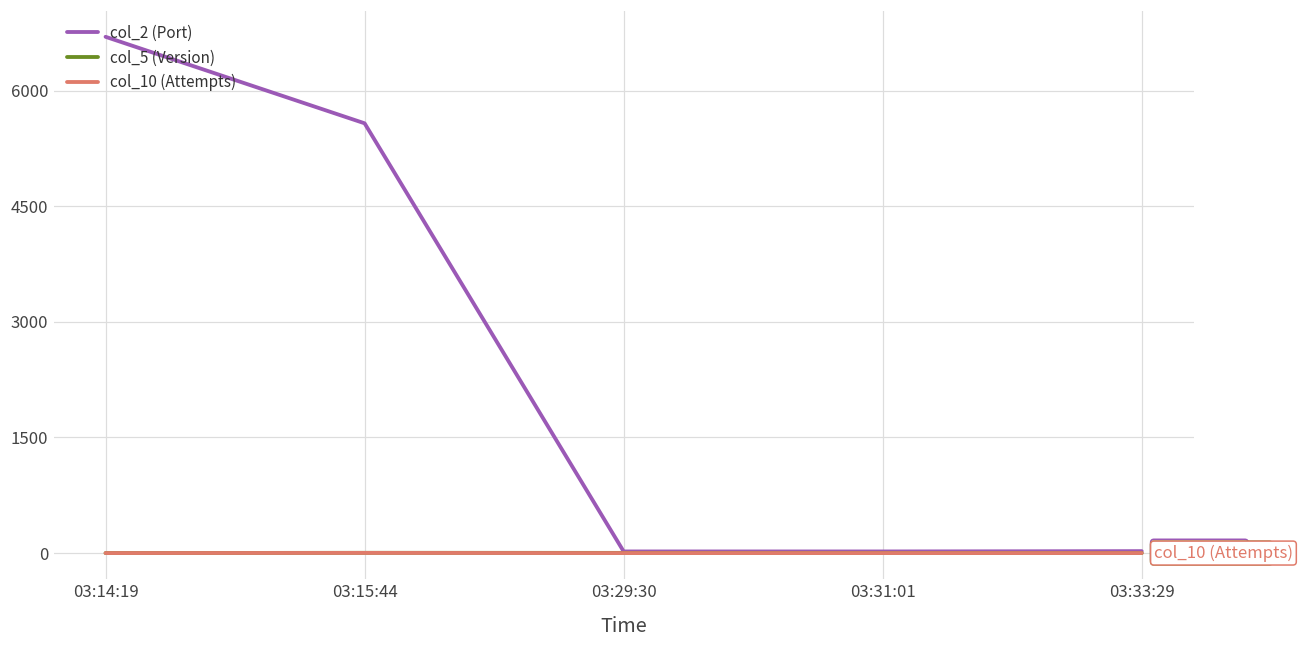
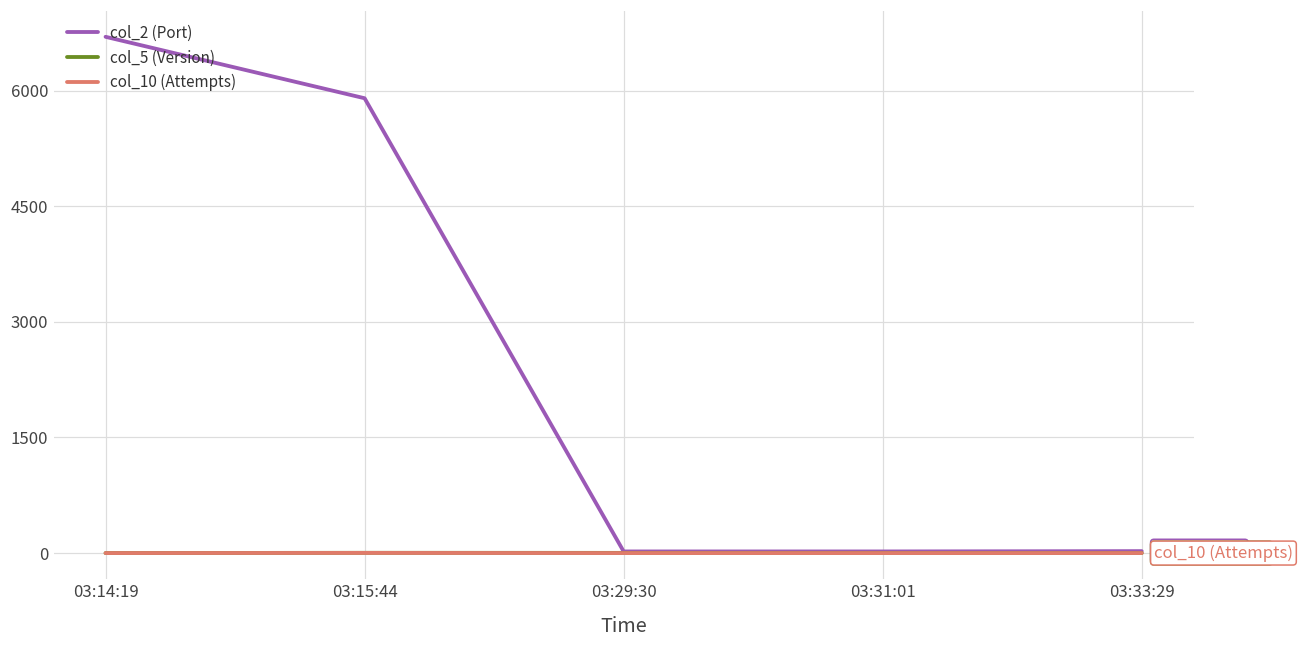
col_2 (Port), 03:15:44: 5600 -> 5900
